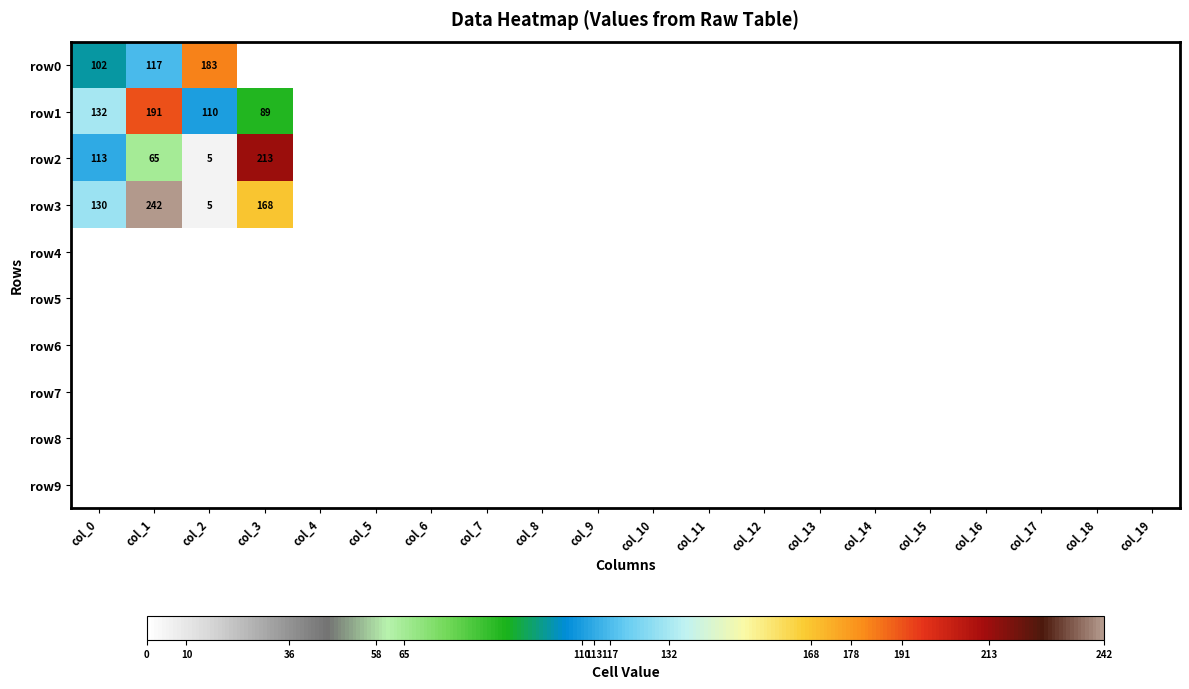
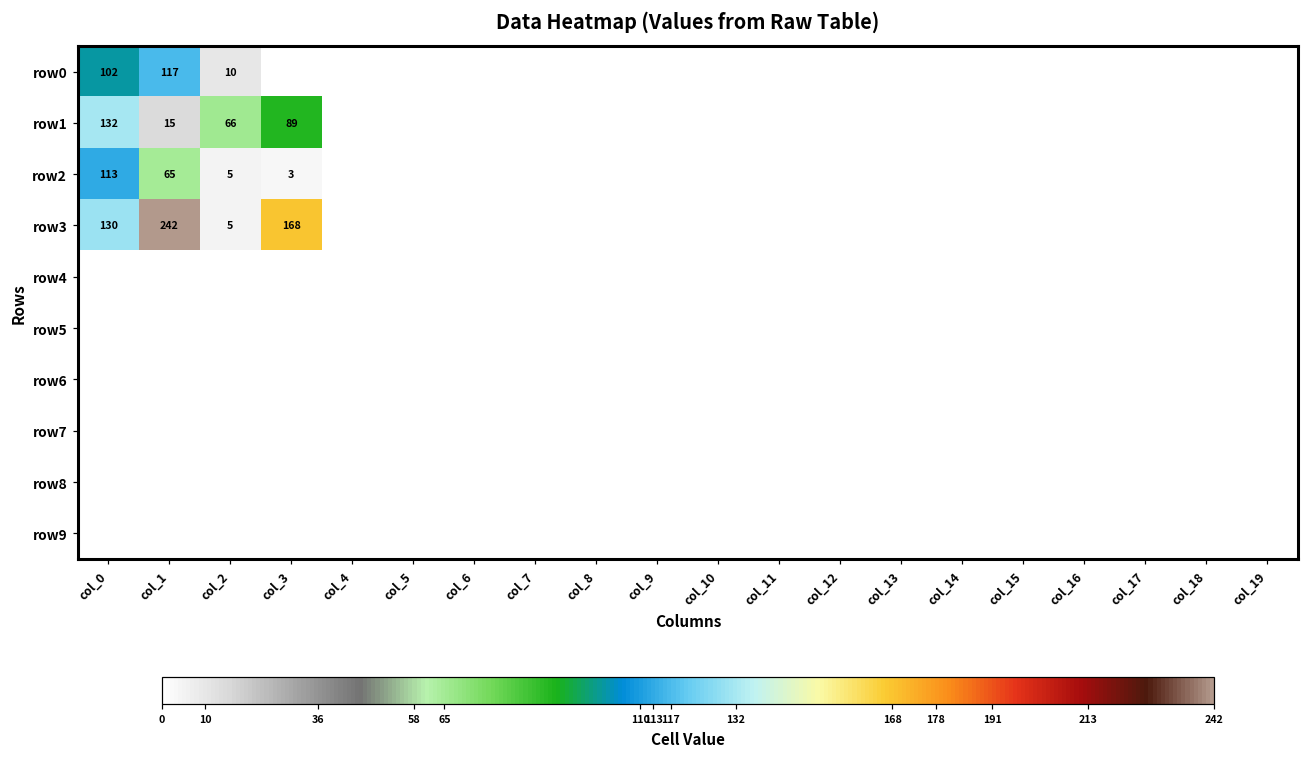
row0, col_2: 183 -> 10
row1, col_1: 191 -> 15
row1, col_2: 110 -> 66
row2, col_3: 213 -> 3
